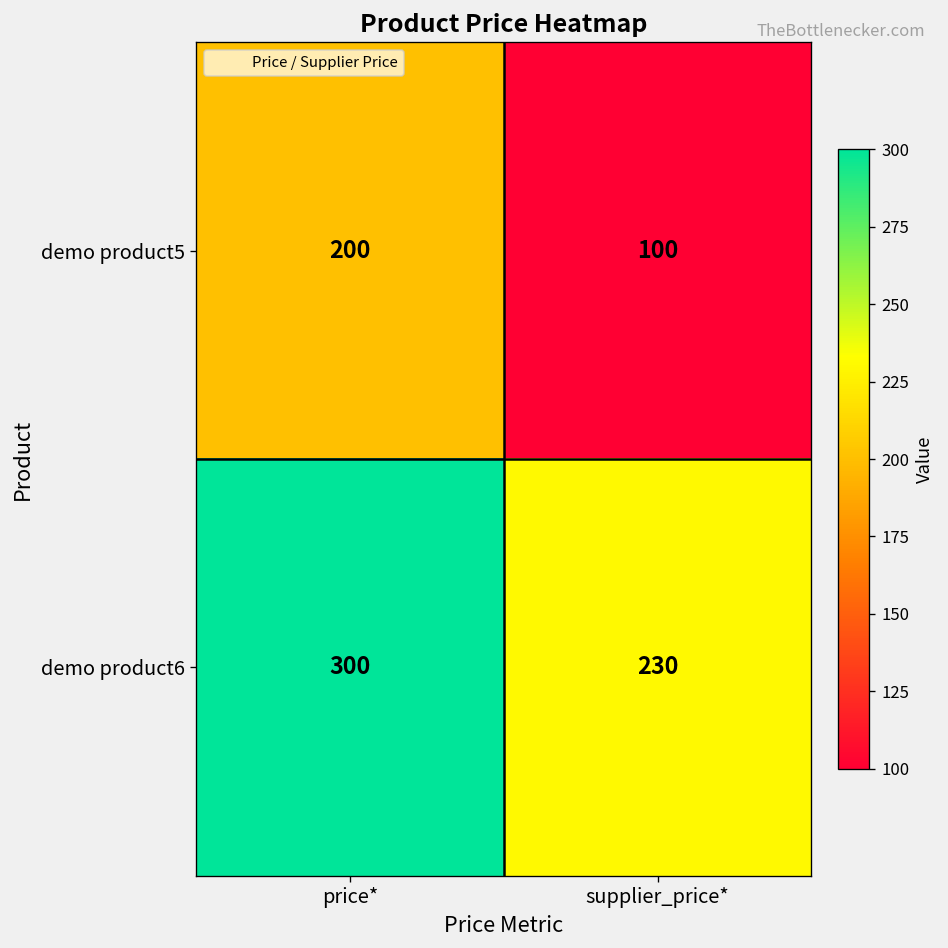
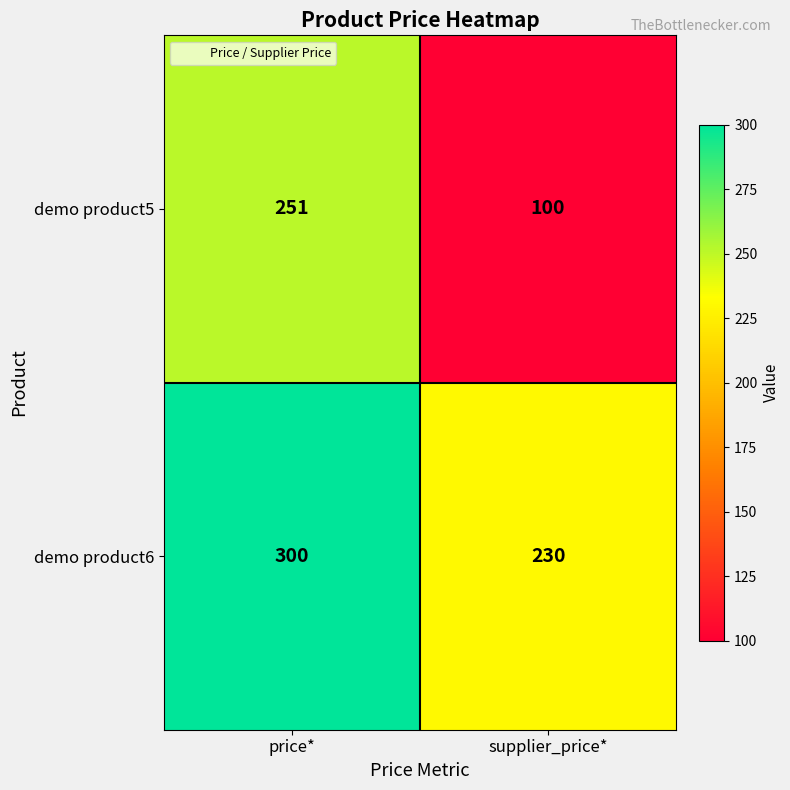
demo product5, price*: 200 -> 251
